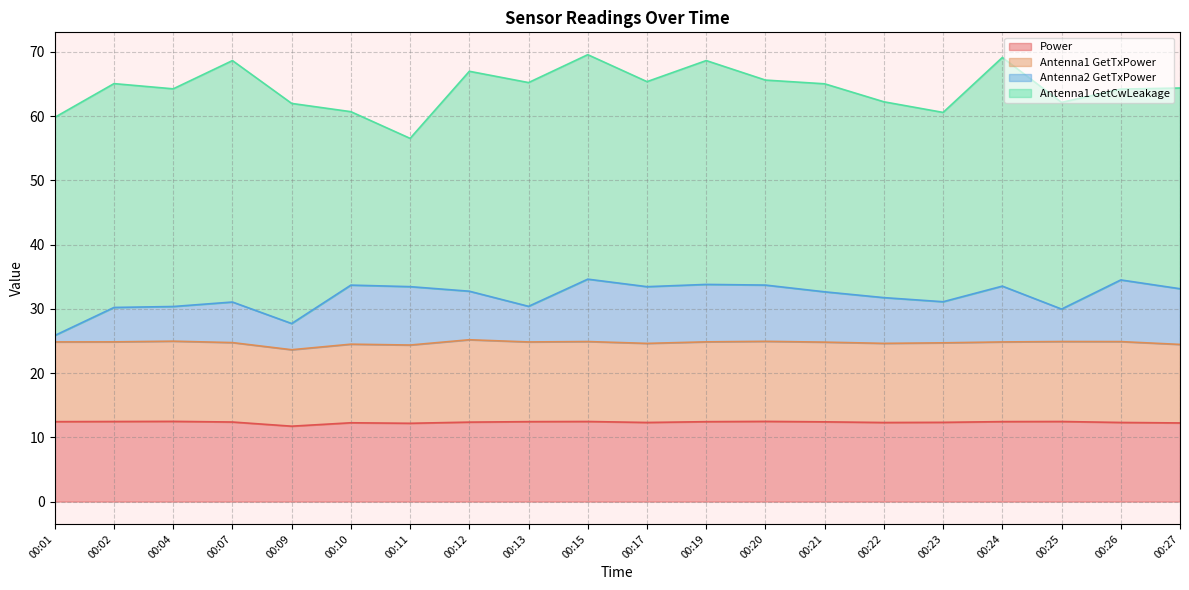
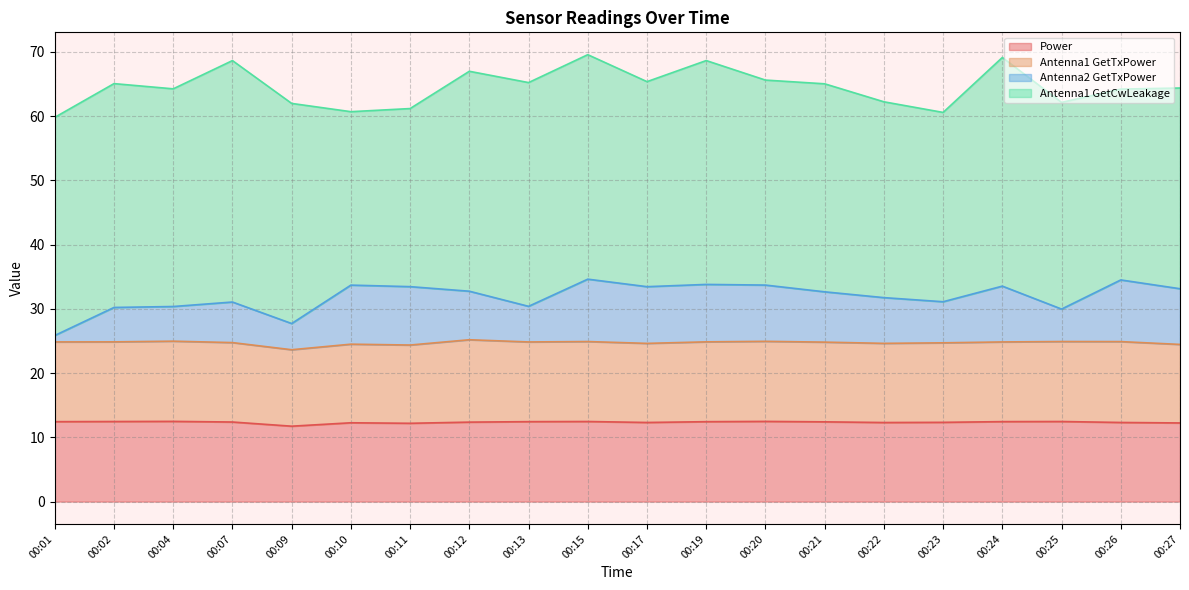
Antenna1 GetCwLeakage, 00:11: 23 -> 28
